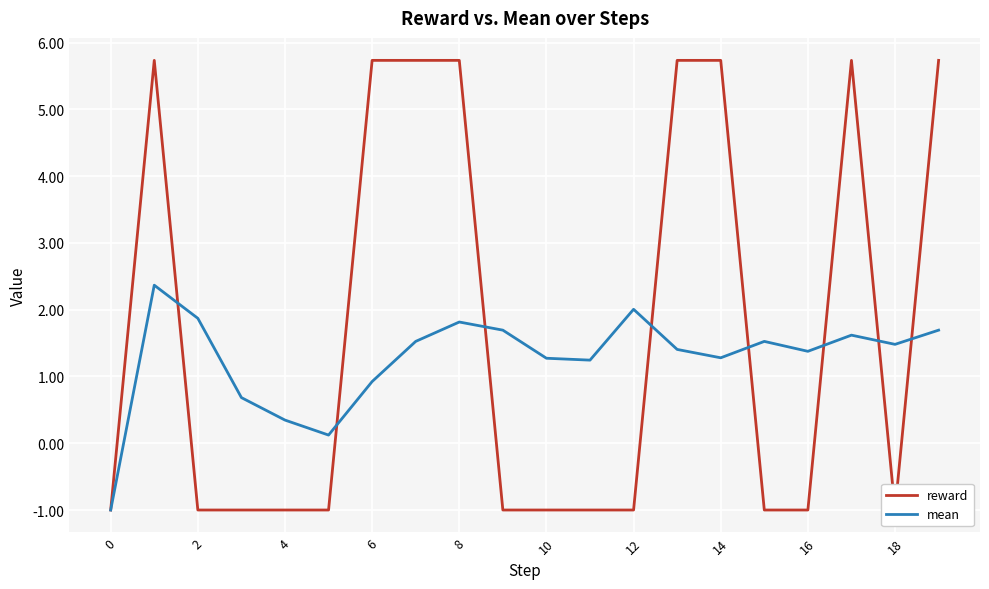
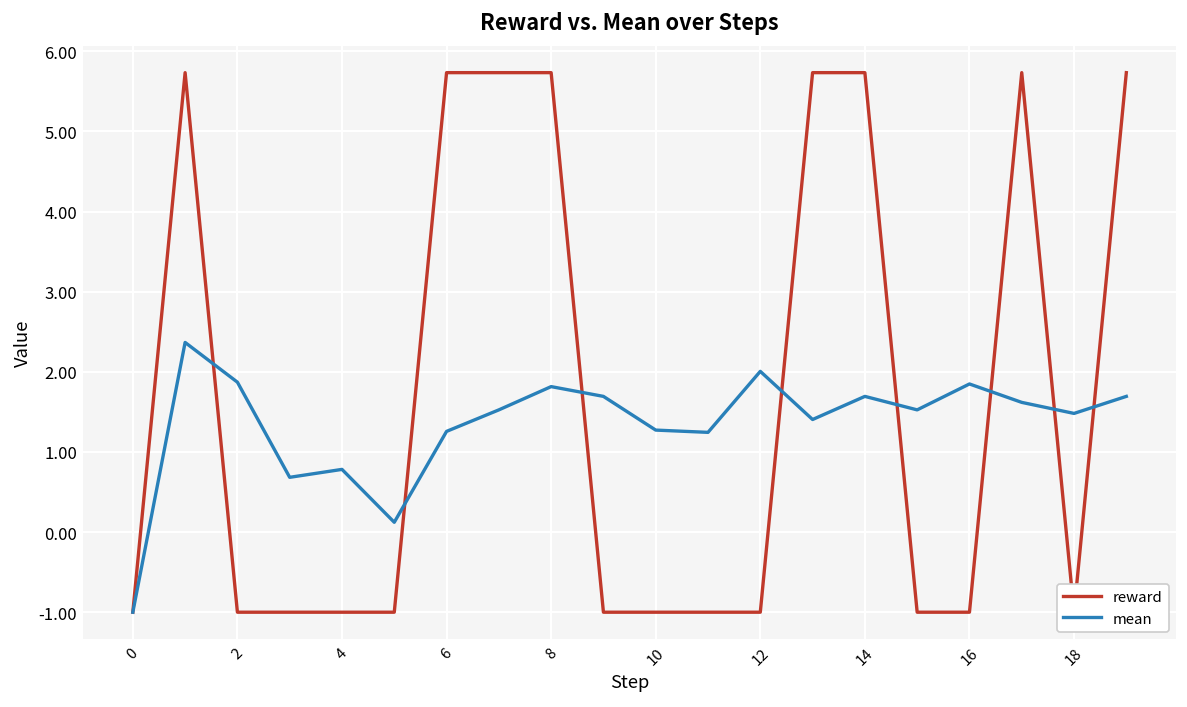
mean, 4: 0.3 -> 0.8
mean, 6: 0.9 -> 1.3
mean, 14: 1.3 -> 1.7
mean, 16: 1.4 -> 1.8
